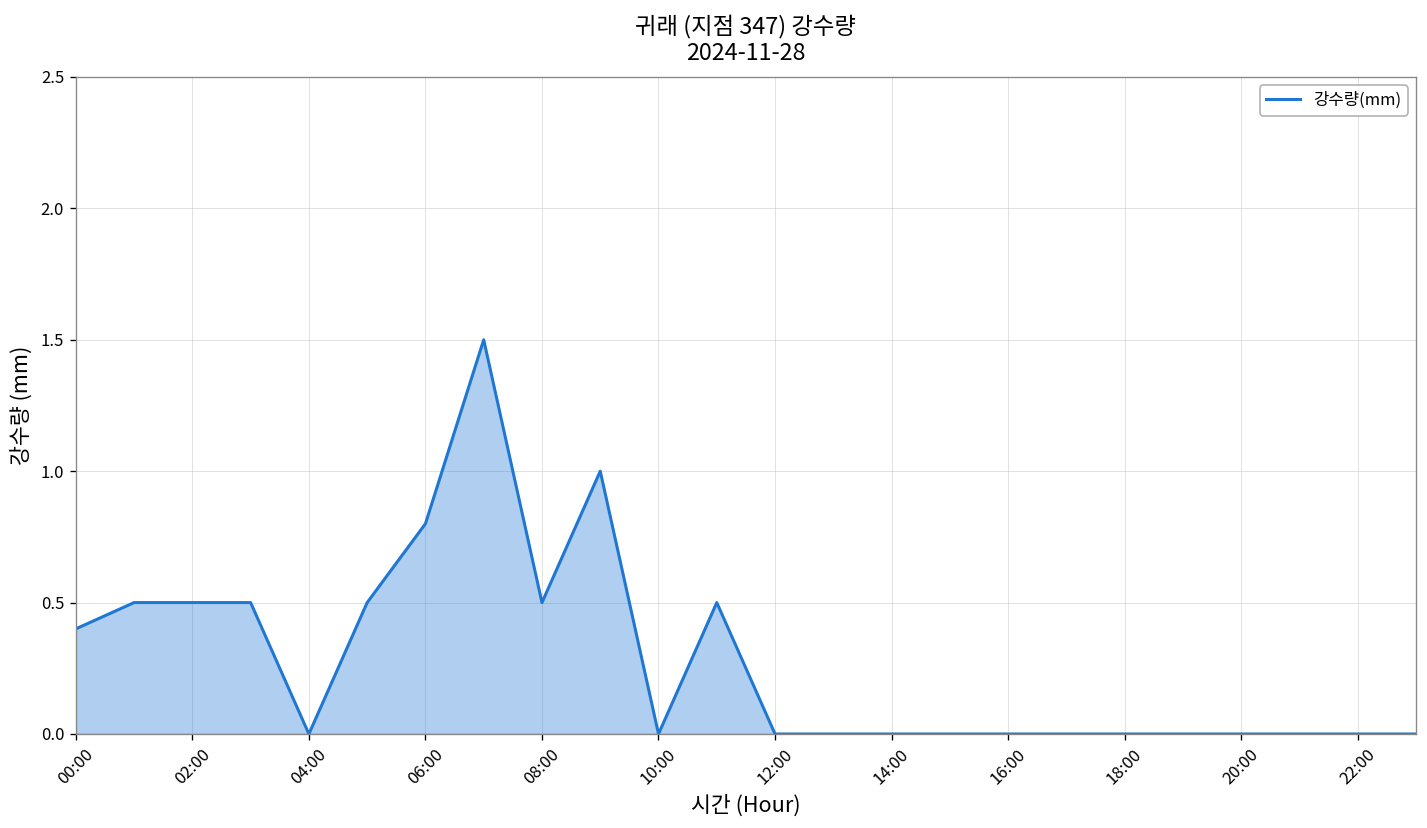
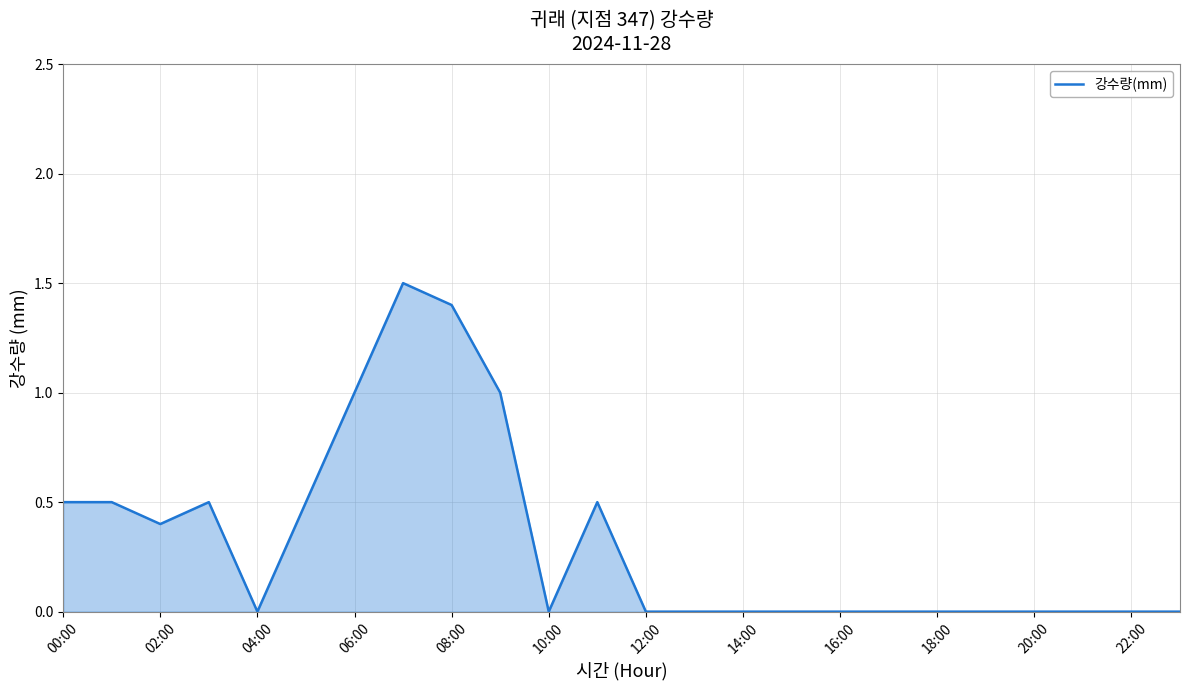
00:00: 0.4 -> 0.5
02:00: 0.5 -> 0.4
06:00: 0.8 -> 1.0
08:00: 0.5 -> 1.4
